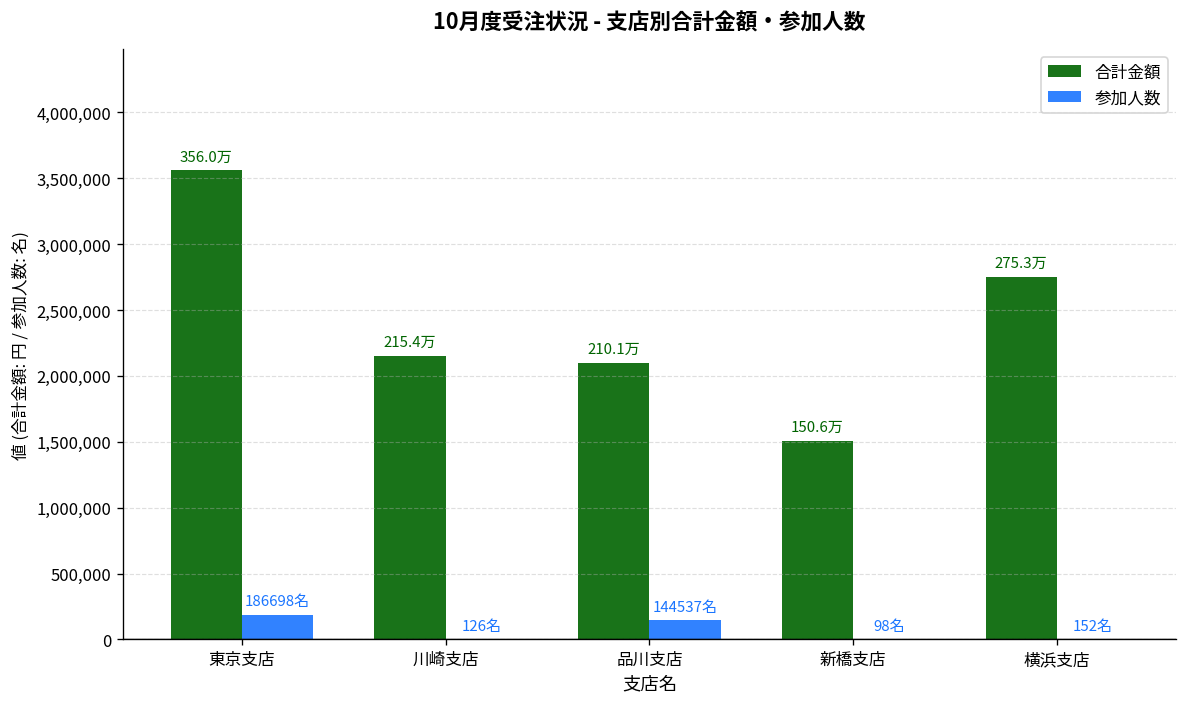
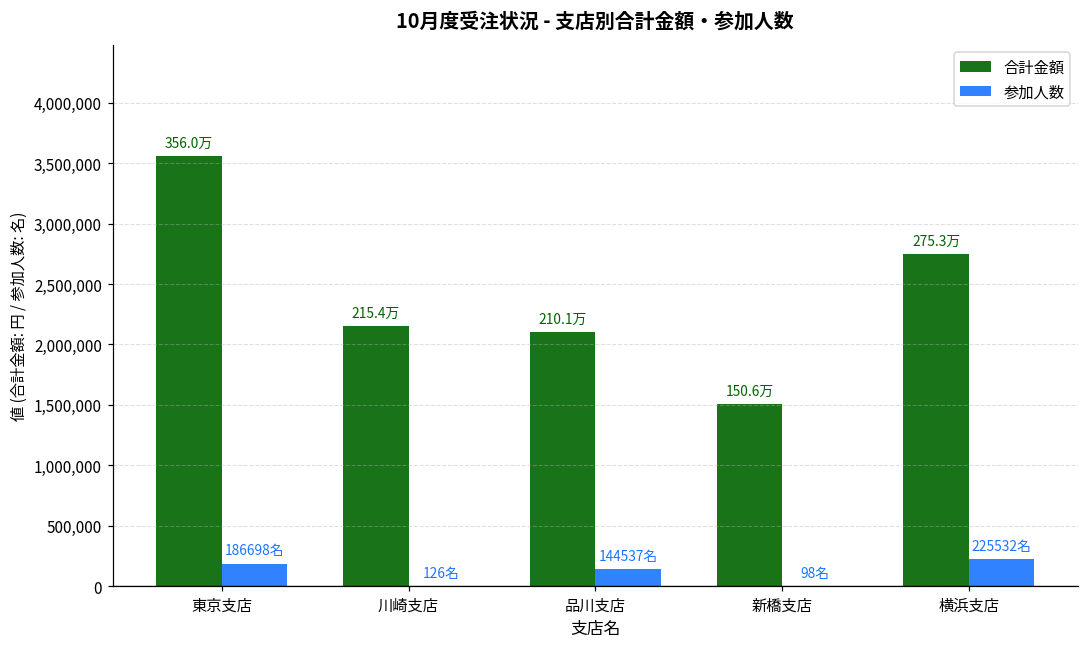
参加人数, 横浜支店: 152名 -> 225532名
